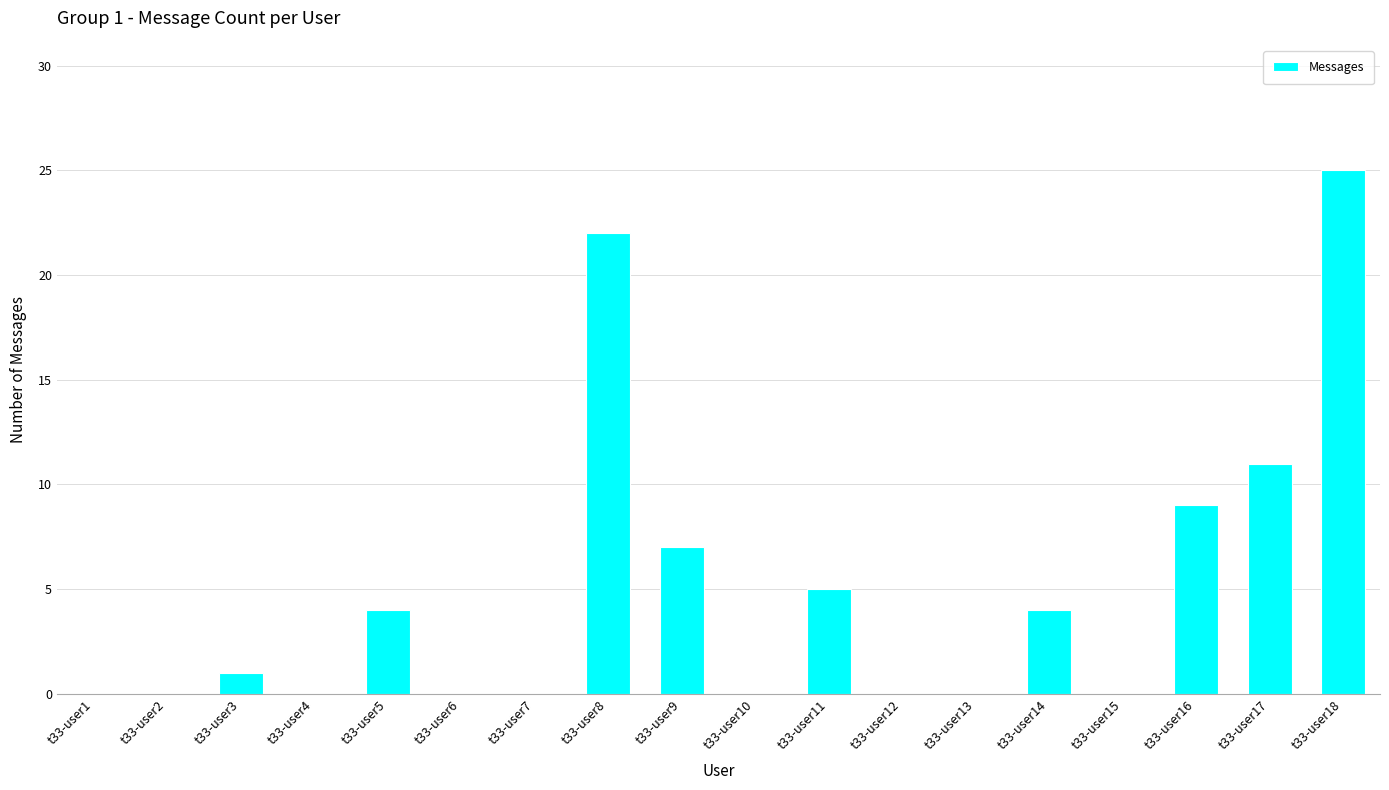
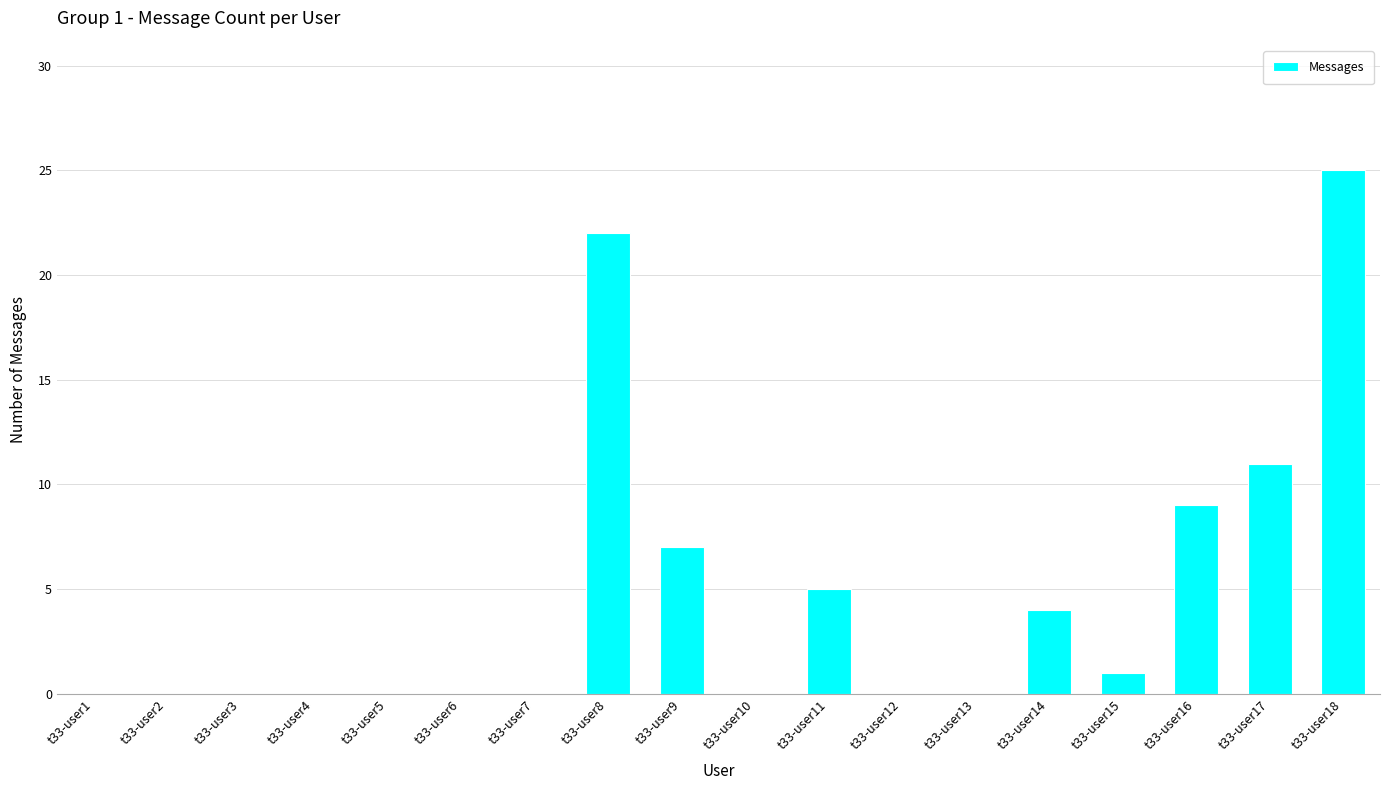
t33-user3: 1 -> 0
t33-user5: 4 -> 0
t33-user15: 0 -> 1
